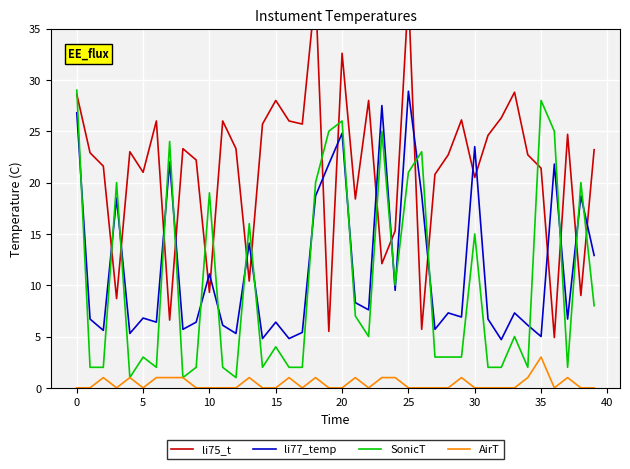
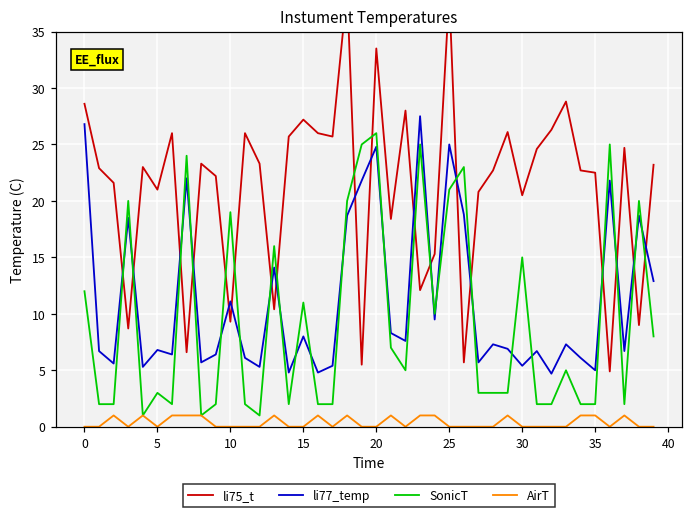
SonicT, 0: 29 -> 12
li75_t, 15: 28.0 -> 27.2
li77_temp, 15: 6.4 -> 8.0
SonicT, 15: 4 -> 11
li75_t, 20: 32.6 -> 33.5
li77_temp, 25: 28.9 -> 25.0
li77_temp, 30: 23.5 -> 5.4
li75_t, 35: 21.4 -> 22.5
SonicT, 35: 28 -> 2
AirT, 35: 3 -> 1
